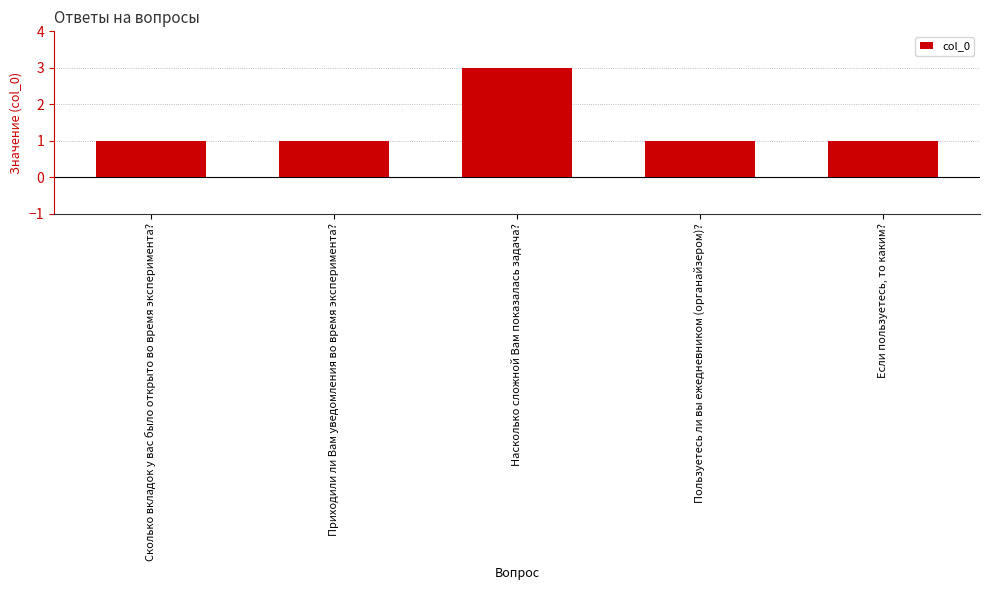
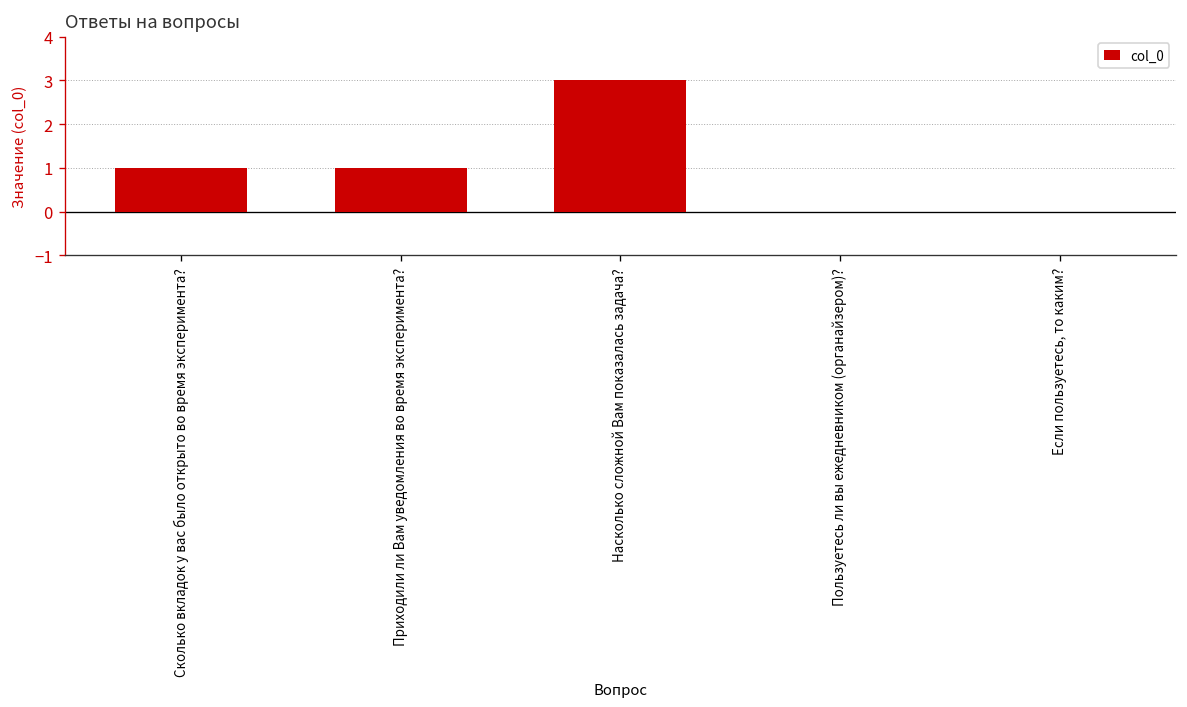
Пользуетесь ли вы ежедневником (органайзером)?: 1 -> 0
Если пользуетесь, то каким?: 1 -> 0
